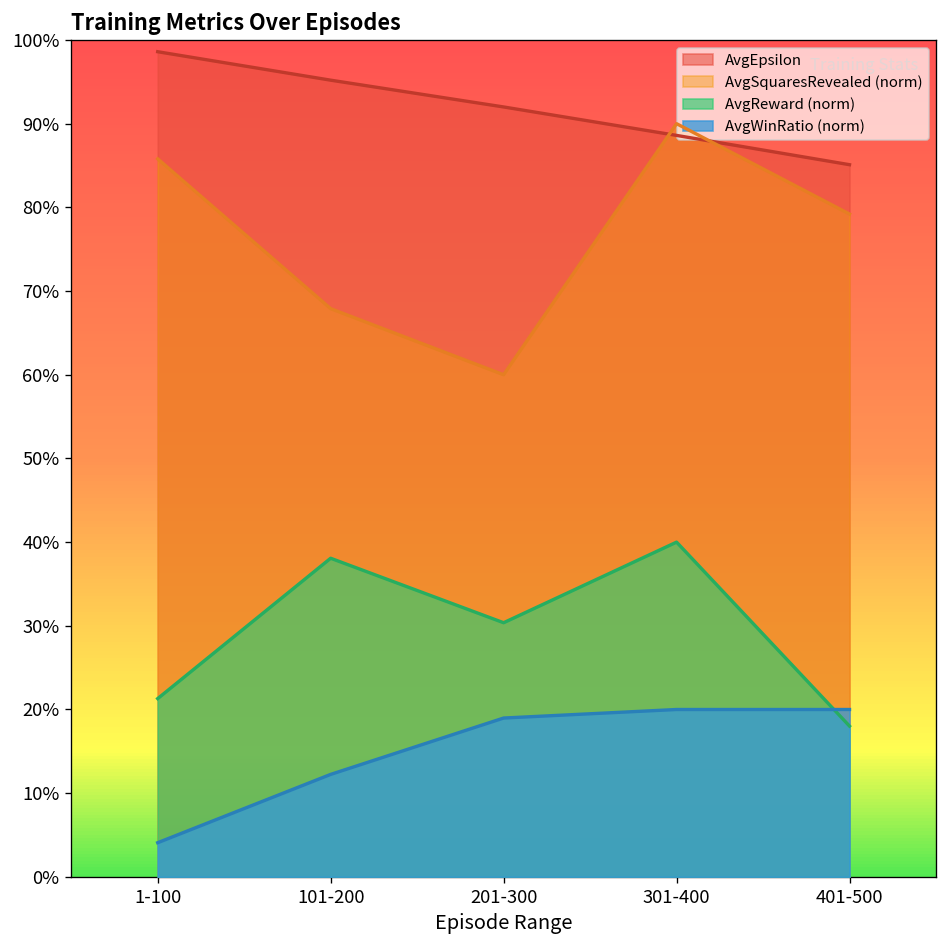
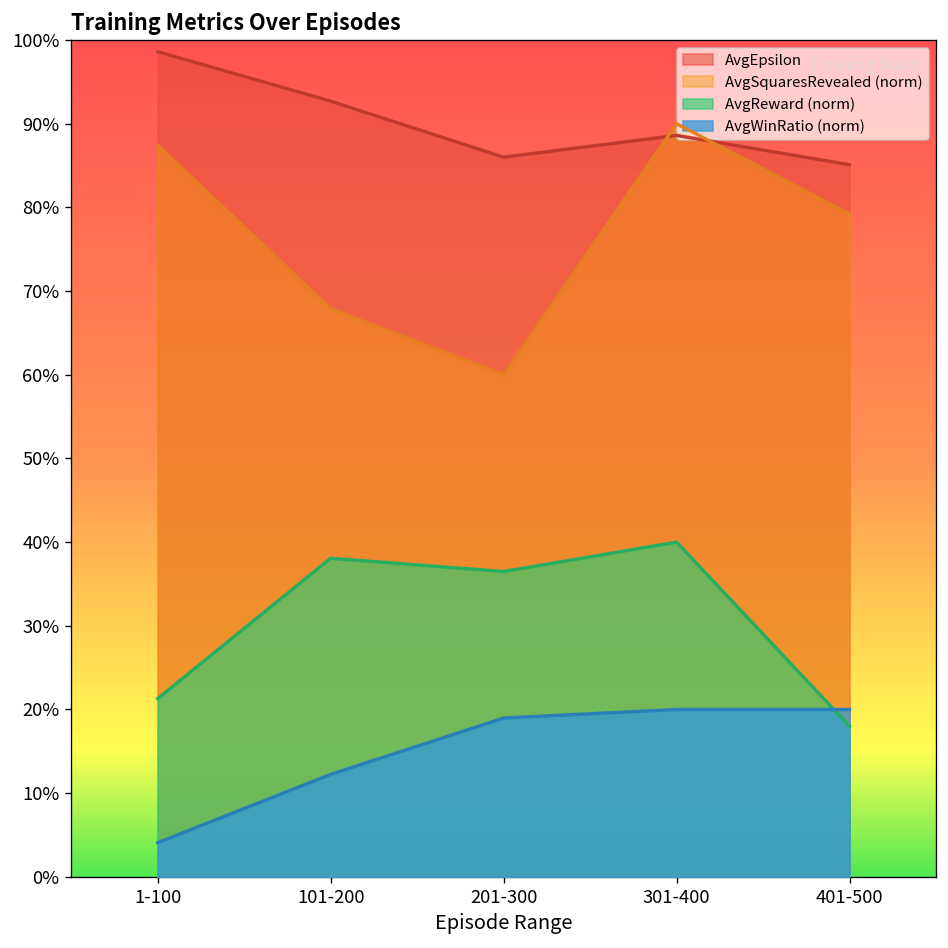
AvgSquaresRevealed (norm), 1-100: 86% -> 87%
AvgEpsilon, 101-200: 95% -> 93%
AvgEpsilon, 201-300: 92% -> 86%
AvgReward (norm), 201-300: 30% -> 36%
